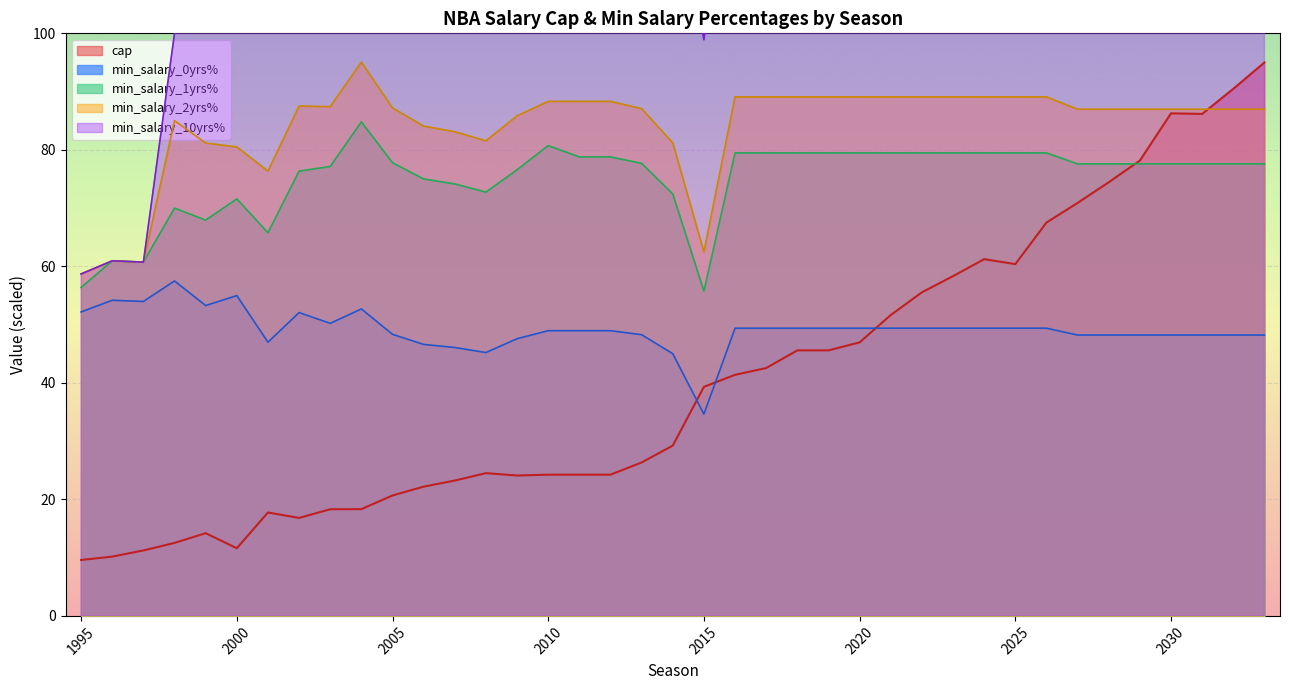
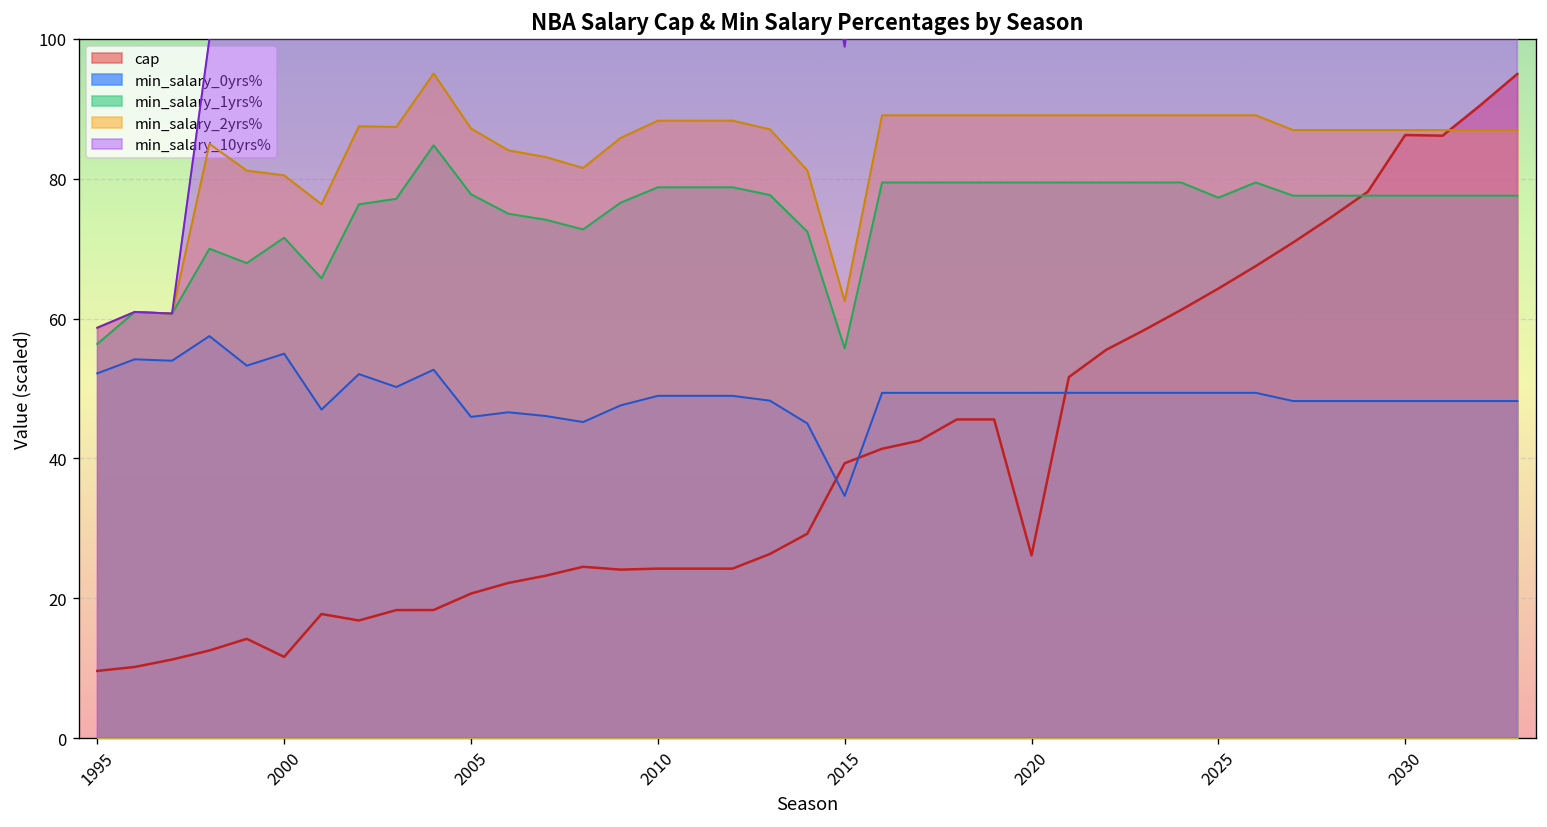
min_salary_0yrs%, 2005: 48 -> 46
min_salary_1yrs%, 2010: 81 -> 79
cap, 2020: 47 -> 26
cap, 2025: 60 -> 64
min_salary_1yrs%, 2025: 79 -> 77
